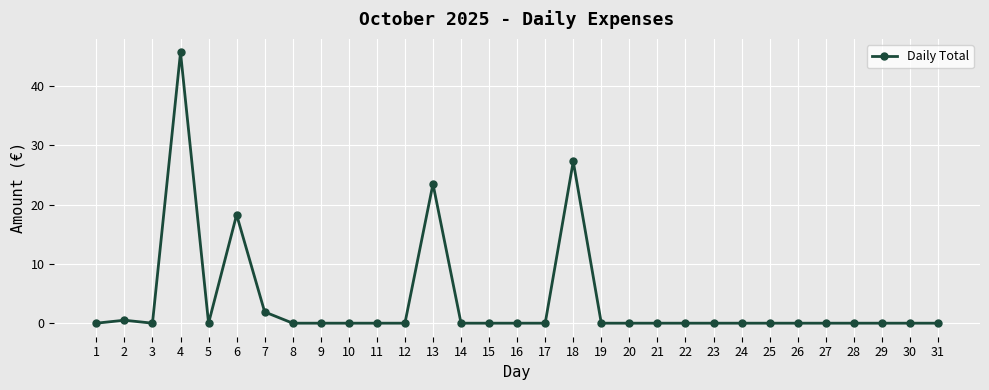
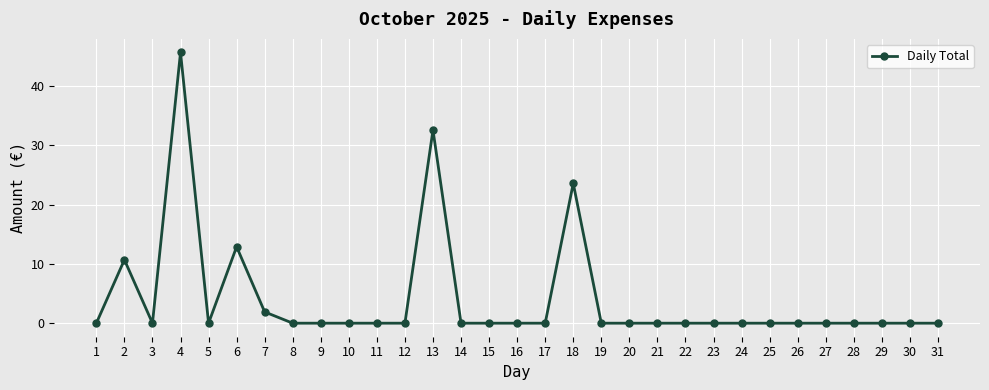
2: 1 -> 11
6: 18 -> 13
13: 24 -> 33
18: 27 -> 24
